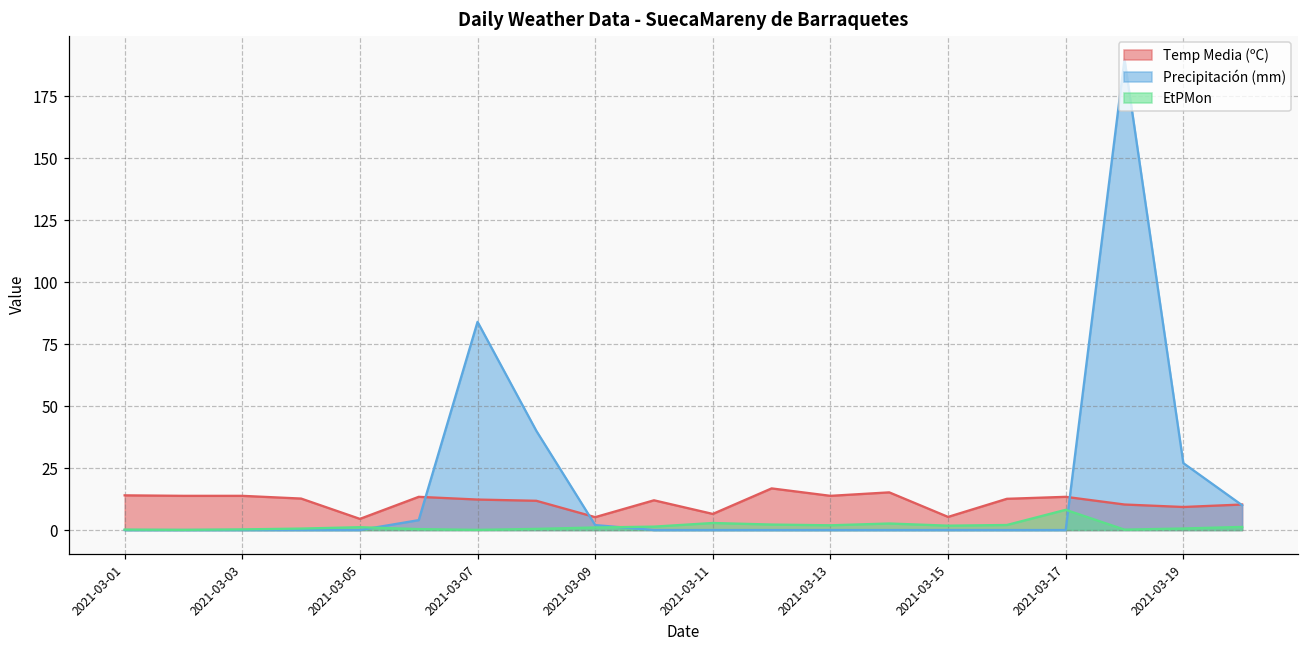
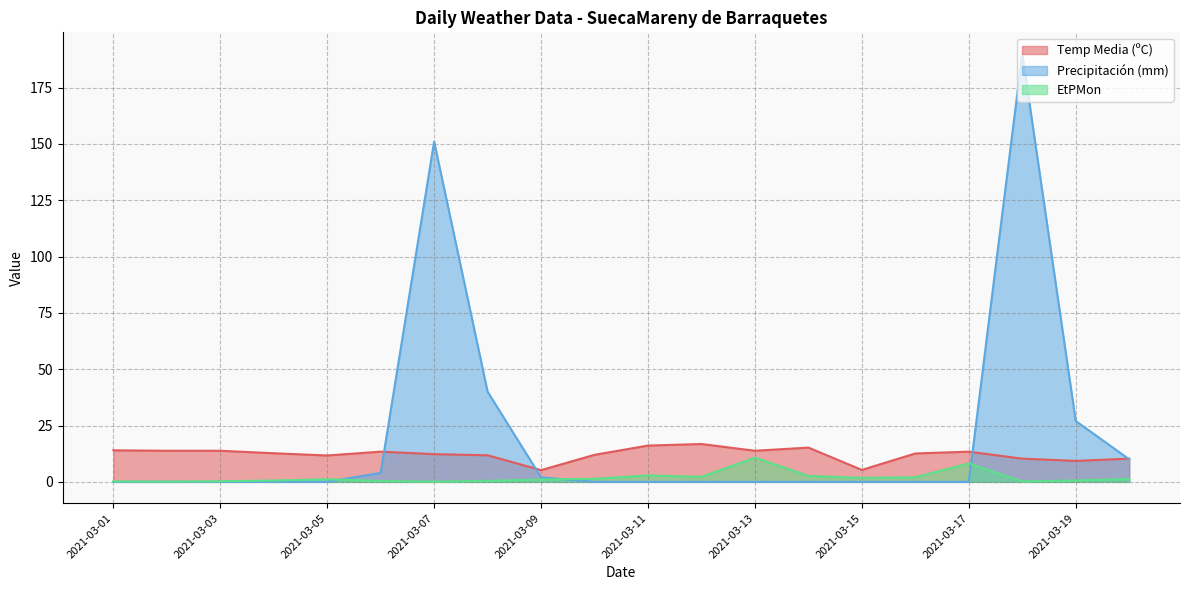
Temp Media (ºC), 2021-03-05: 5 -> 12
Precipitación (mm), 2021-03-07: 84 -> 151
Temp Media (ºC), 2021-03-11: 7 -> 16
EtPMon, 2021-03-13: 2 -> 11
